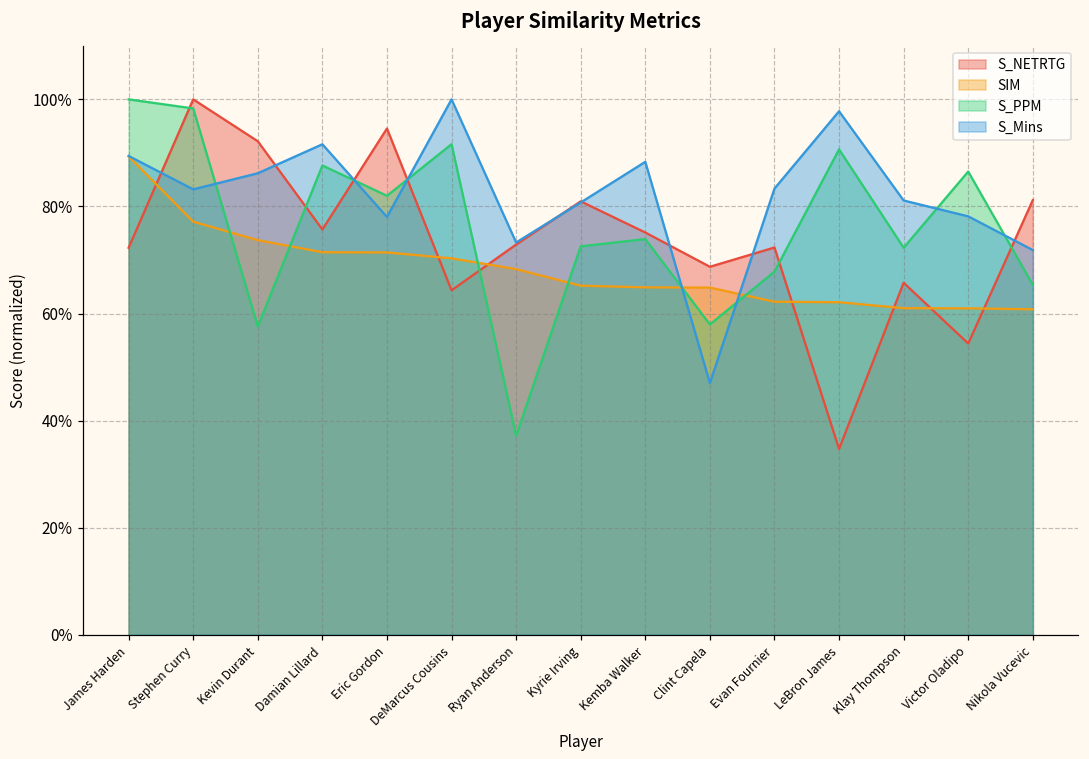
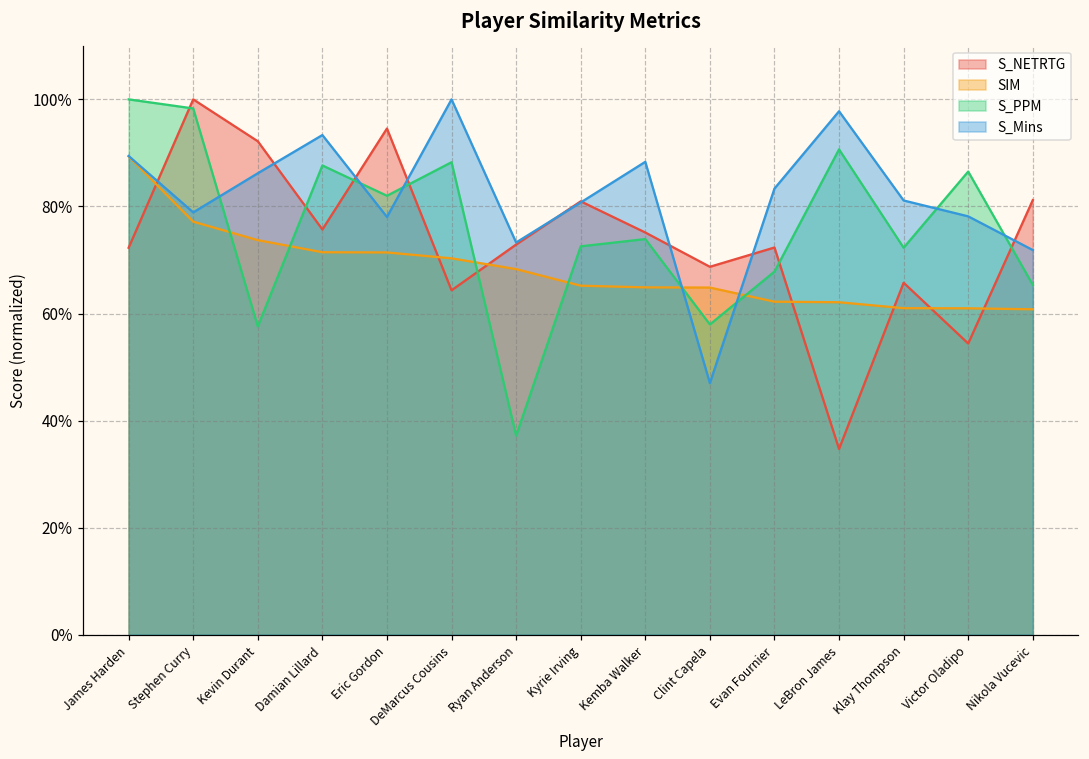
S_Mins, Stephen Curry: 83% -> 79%
S_Mins, Damian Lillard: 92% -> 93%
S_PPM, DeMarcus Cousins: 92% -> 88%
